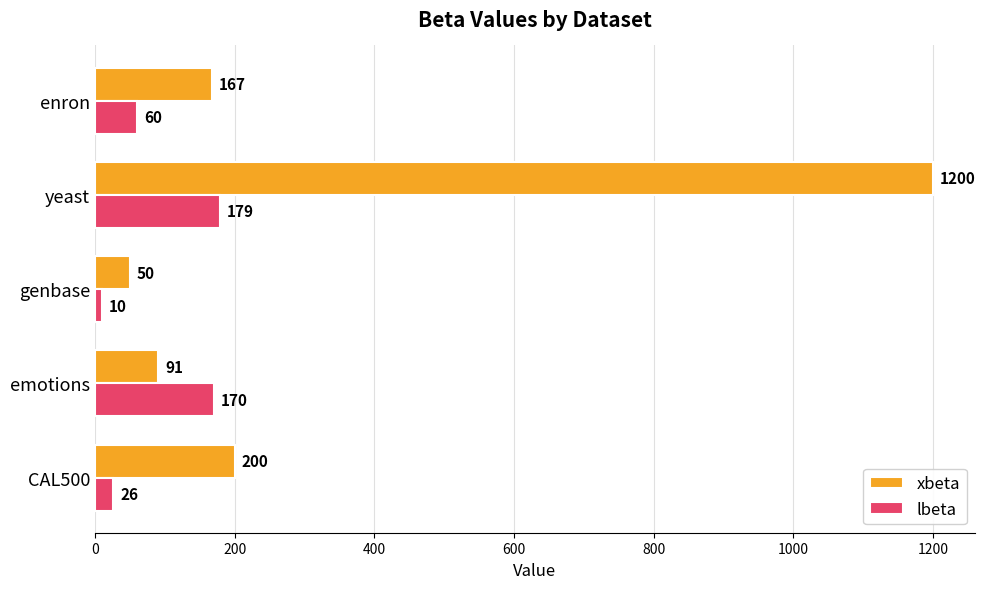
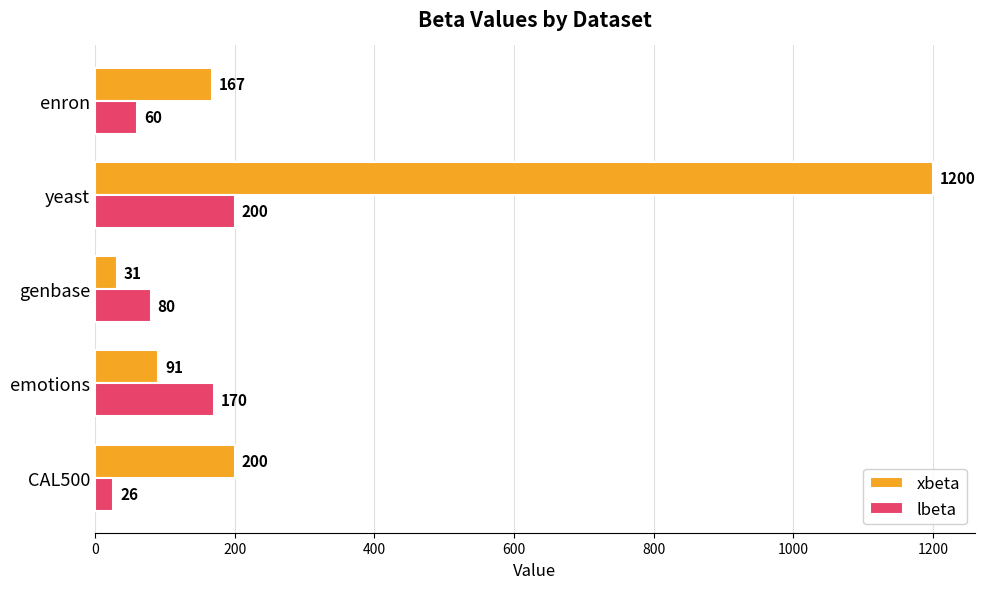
lbeta, yeast: 179 -> 200
xbeta, genbase: 50 -> 31
lbeta, genbase: 10 -> 80
